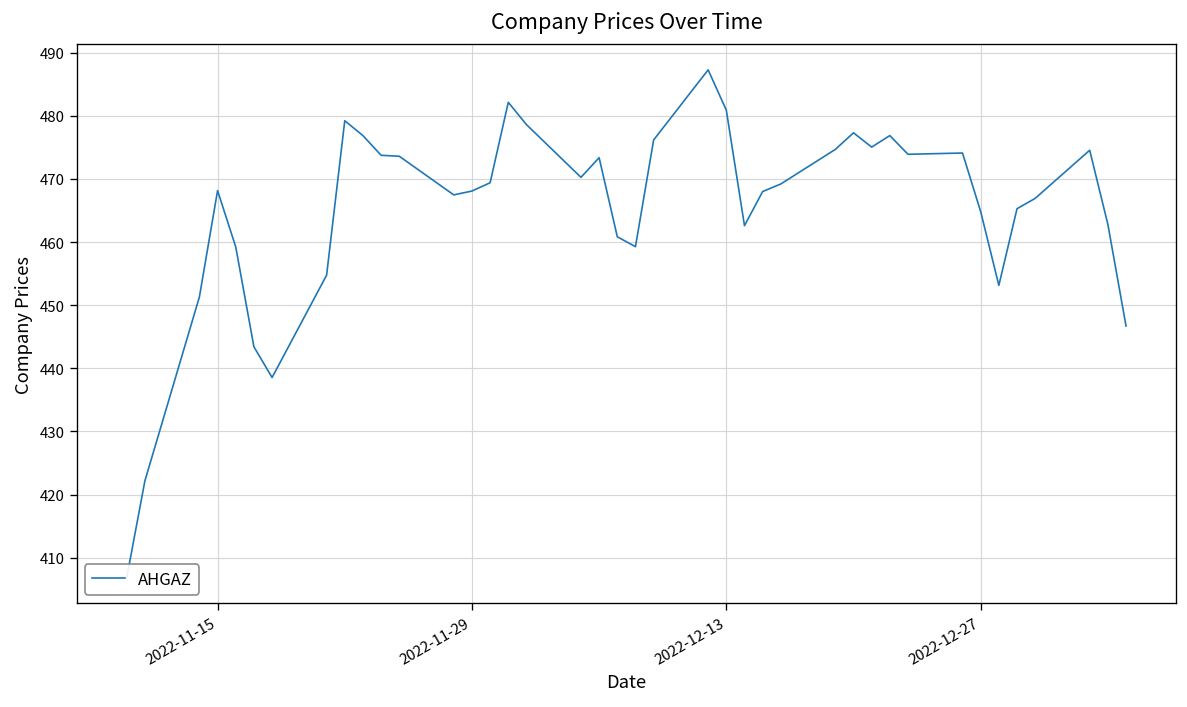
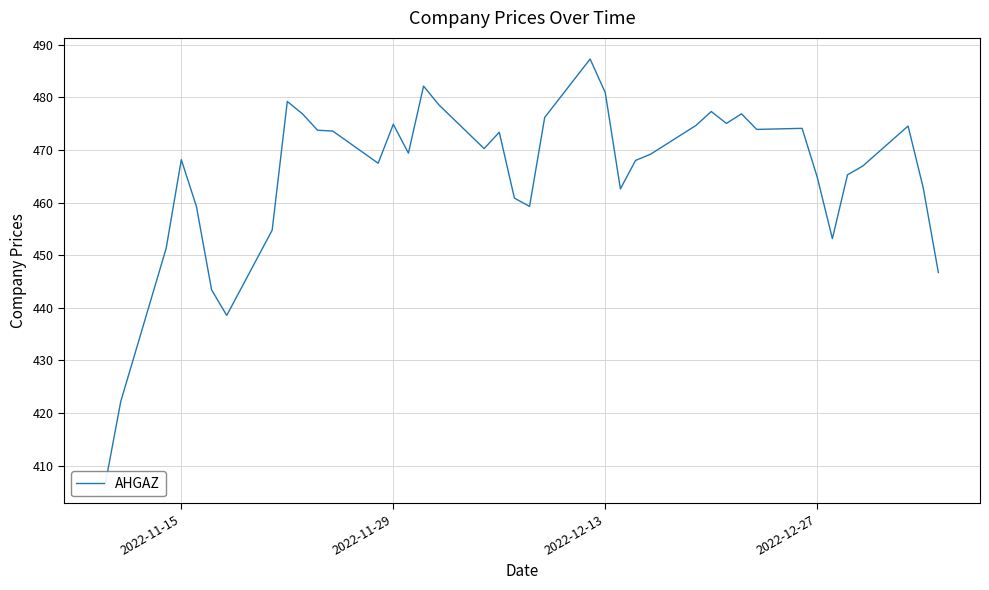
2022-11-29: 468 -> 475
